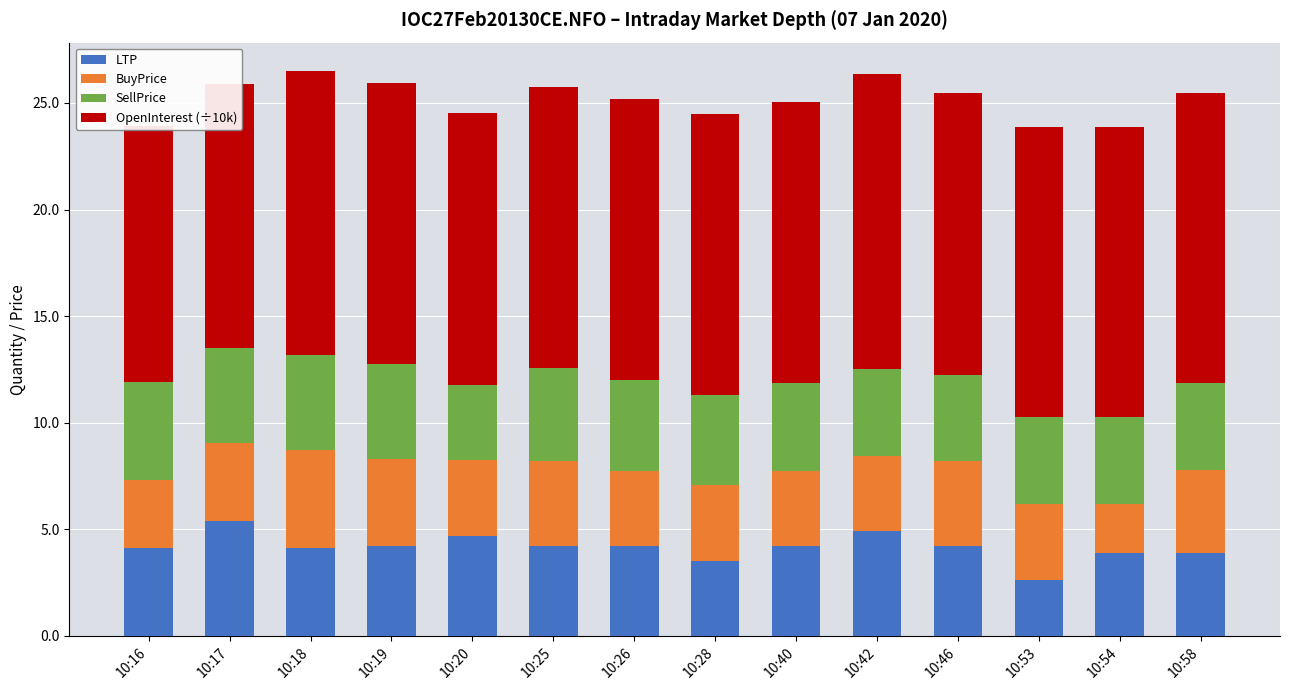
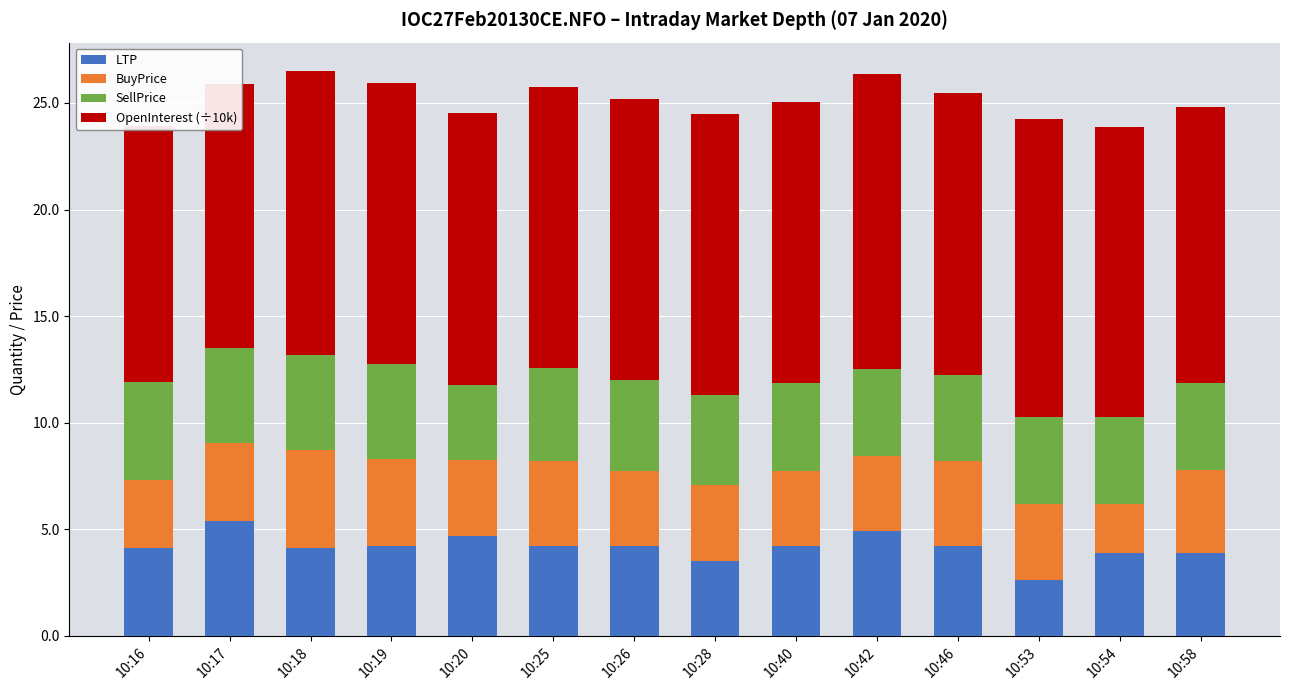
OpenInterest (÷10k), 10:53: 13.6 -> 14.0
OpenInterest (÷10k), 10:58: 13.6 -> 13.0
